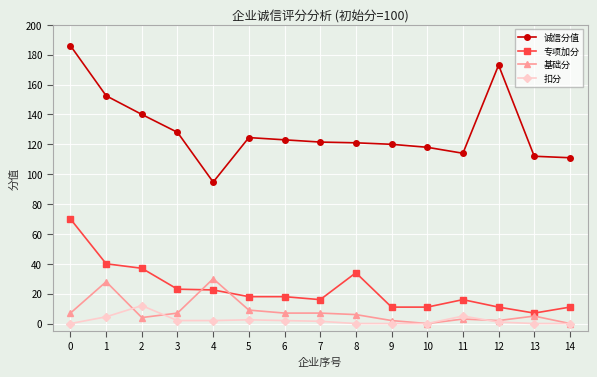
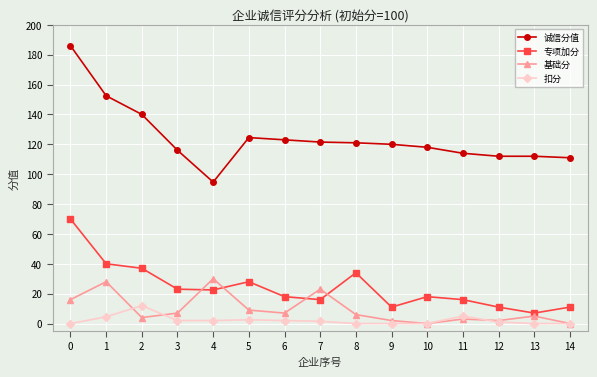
基础分, 0: 7 -> 16
诚信分值, 3: 128 -> 116
专项加分, 5: 18 -> 28
基础分, 7: 7 -> 23
专项加分, 10: 11 -> 18
诚信分值, 12: 173 -> 112
